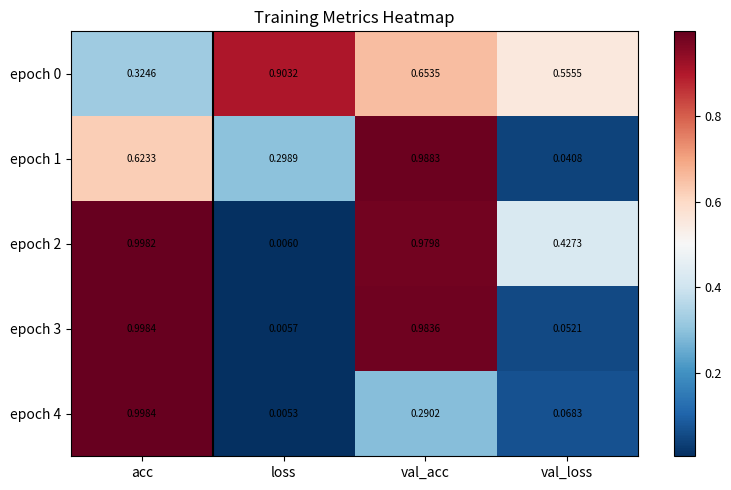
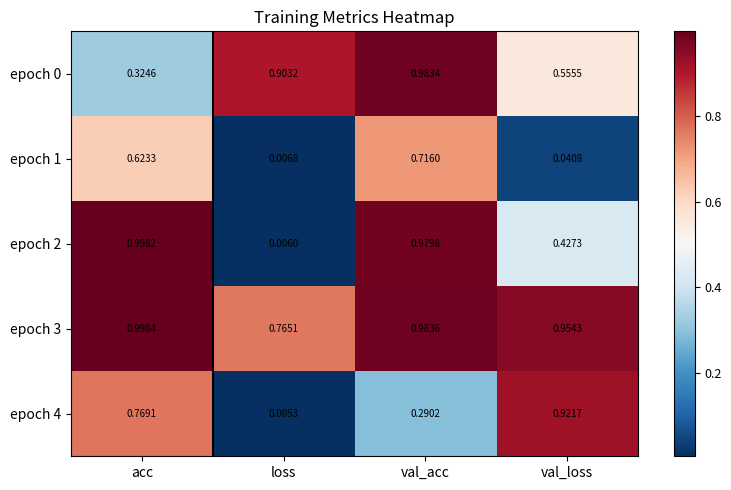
epoch 0, val_acc: 0.6535 -> 0.9834
epoch 1, loss: 0.2989 -> 0.0068
epoch 1, val_acc: 0.9883 -> 0.7160
epoch 3, loss: 0.0057 -> 0.7651
epoch 3, val_loss: 0.0521 -> 0.9543
epoch 4, acc: 0.9984 -> 0.7691
epoch 4, val_loss: 0.0683 -> 0.9217
